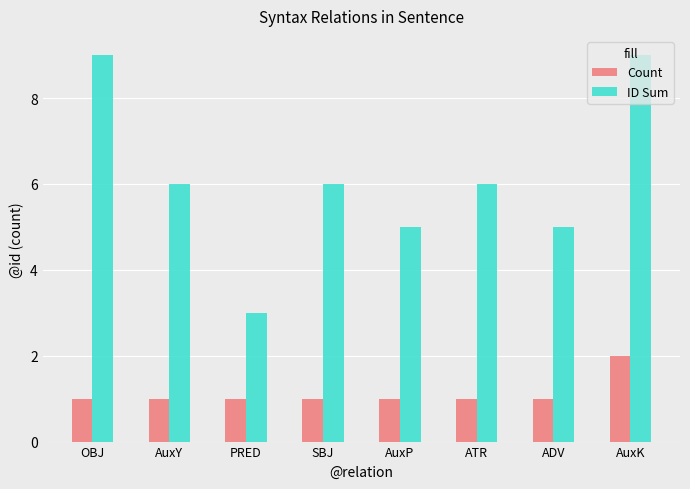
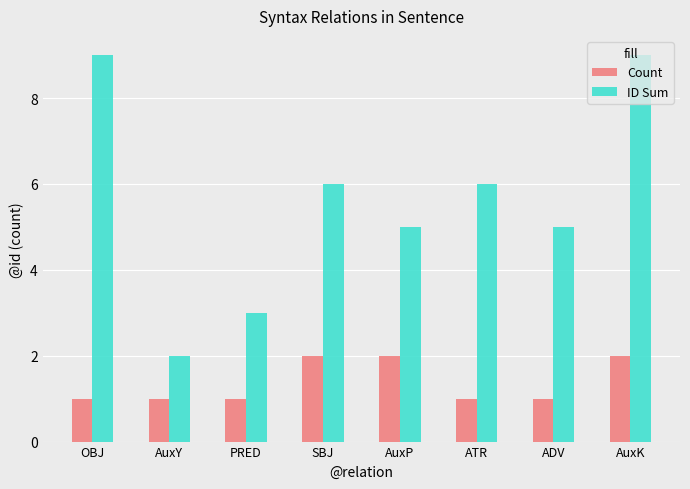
ID Sum, AuxY: 6 -> 2
Count, SBJ: 1 -> 2
Count, AuxP: 1 -> 2
